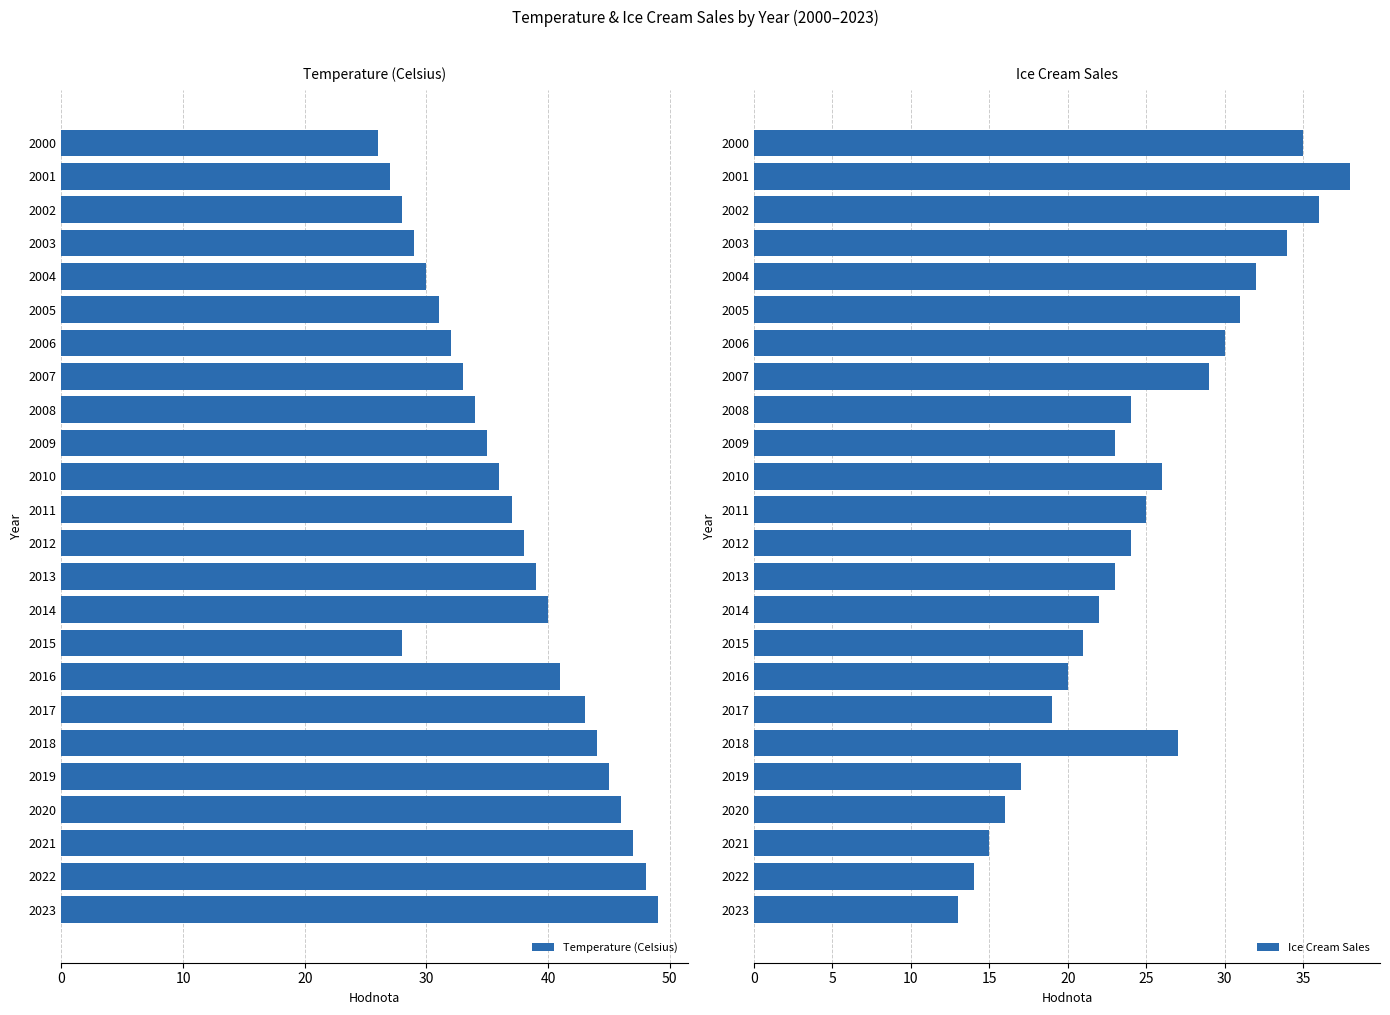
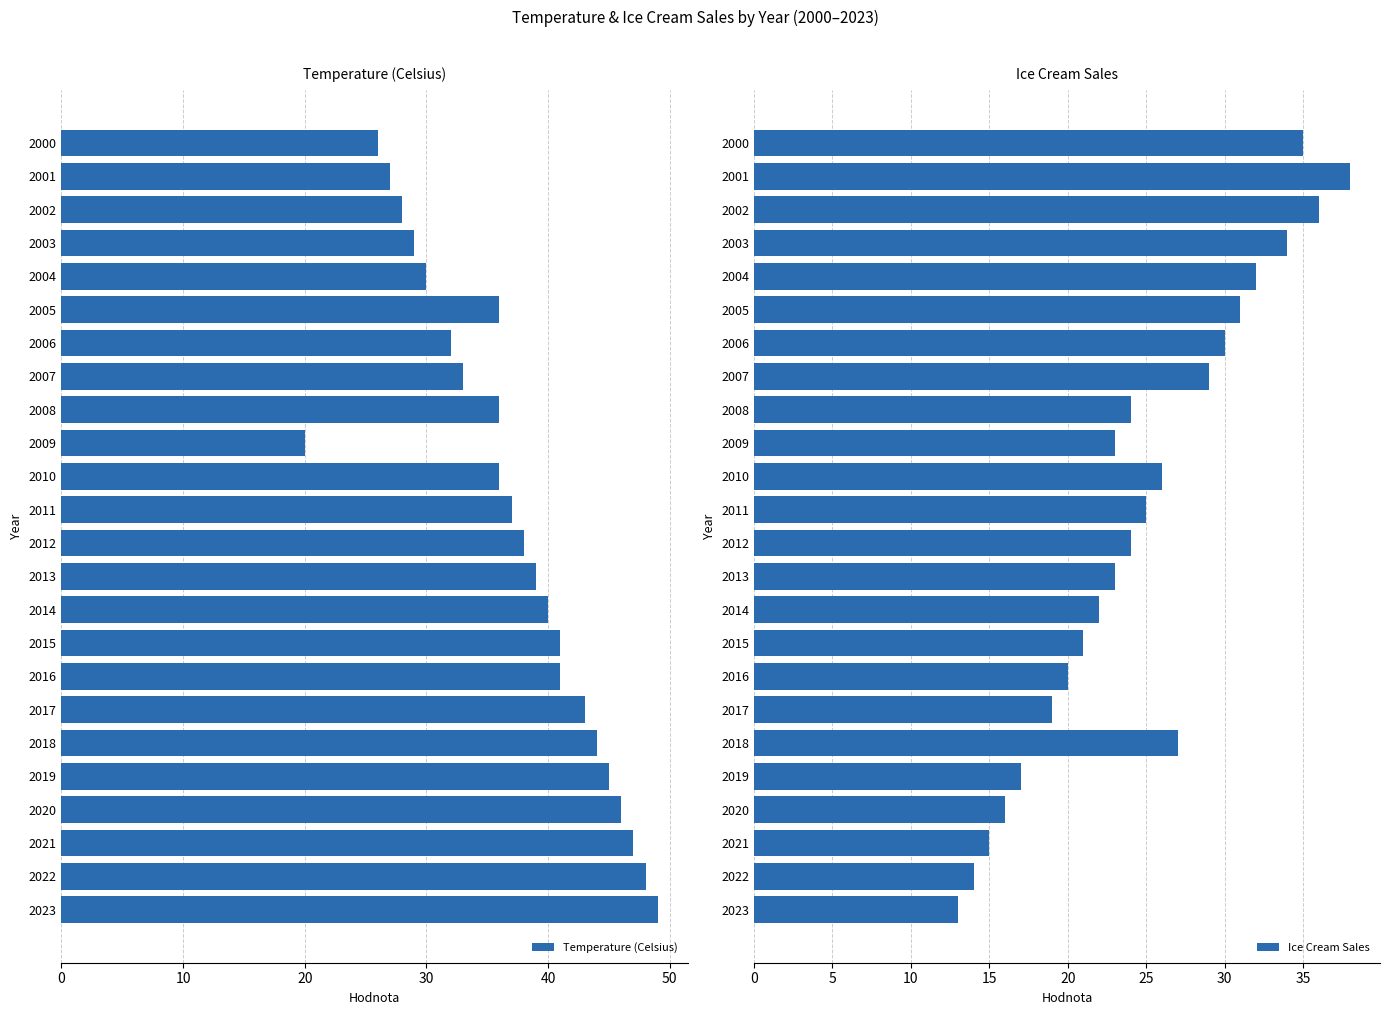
Temperature (Celsius), 2005: 31 -> 36
Temperature (Celsius), 2008: 34 -> 36
Temperature (Celsius), 2009: 35 -> 20
Temperature (Celsius), 2015: 28 -> 41
